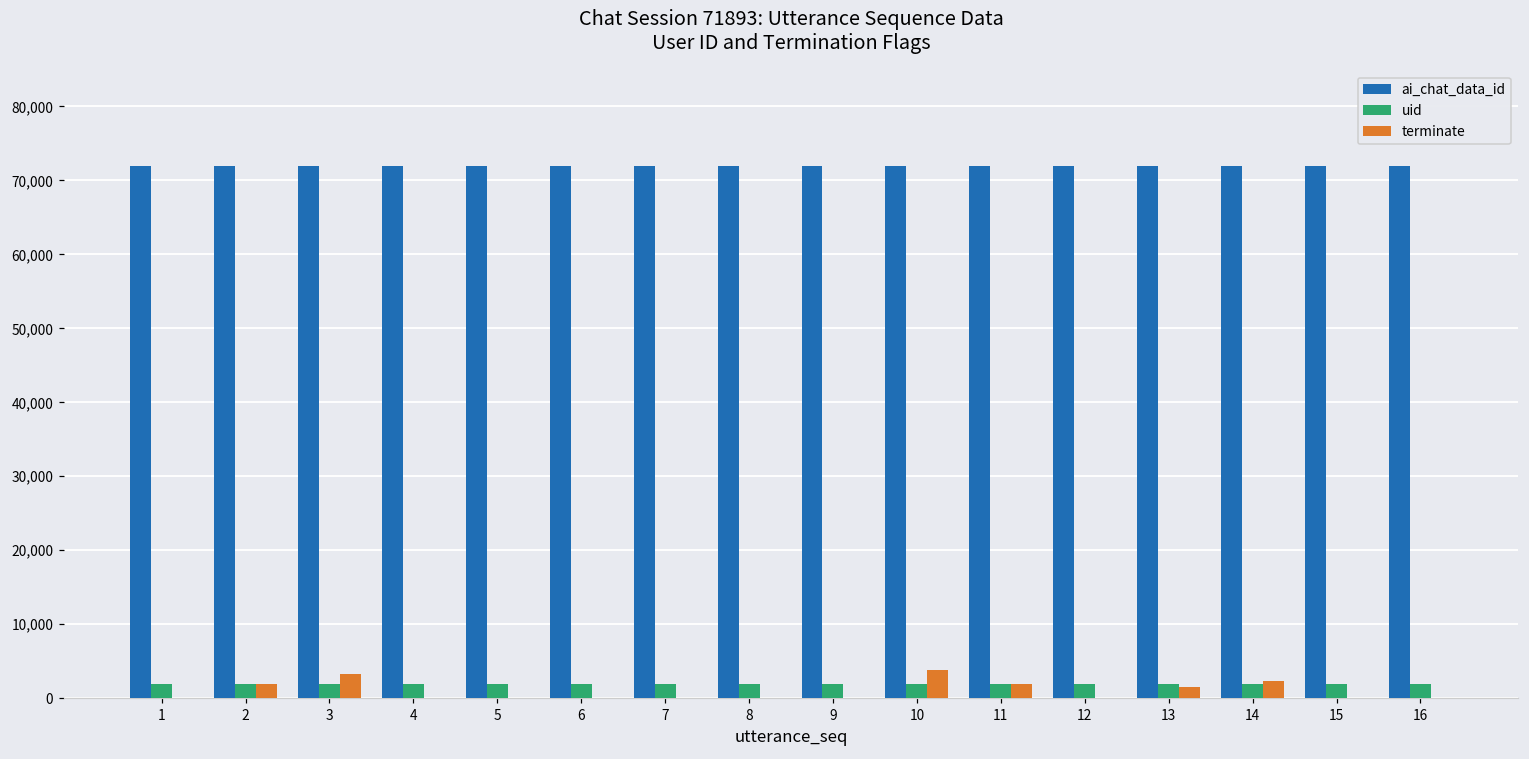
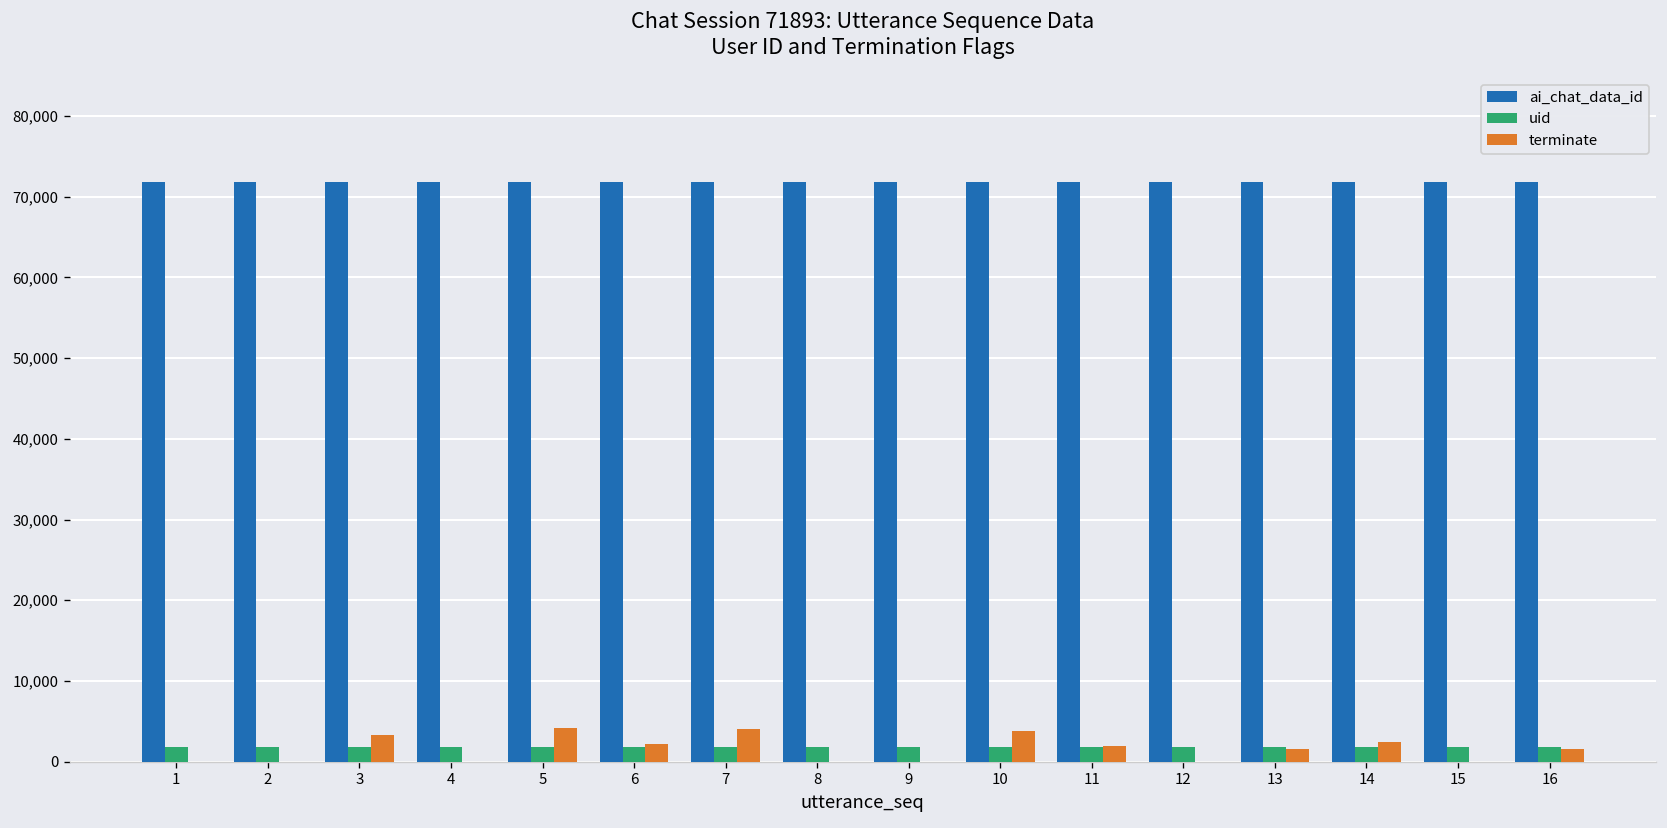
terminate, 2: 2,000 -> 0
terminate, 5: 0 -> 4,000
terminate, 6: 0 -> 2,000
terminate, 7: 0 -> 4,000
terminate, 16: 0 -> 2,000
